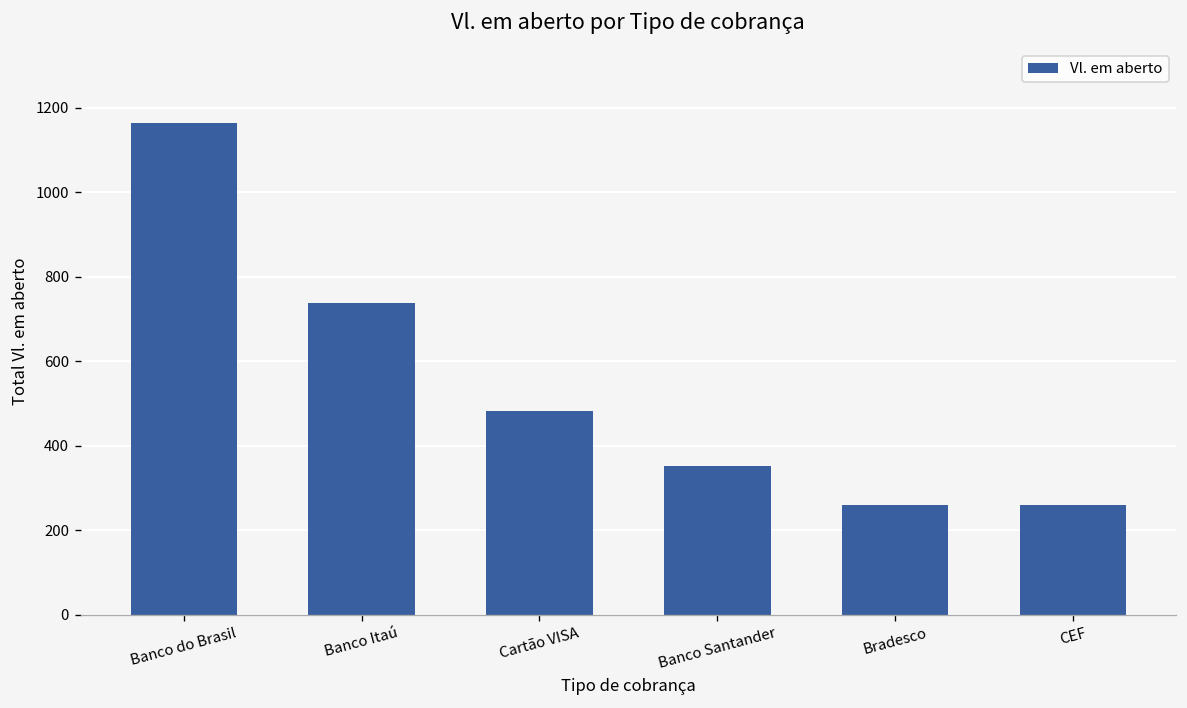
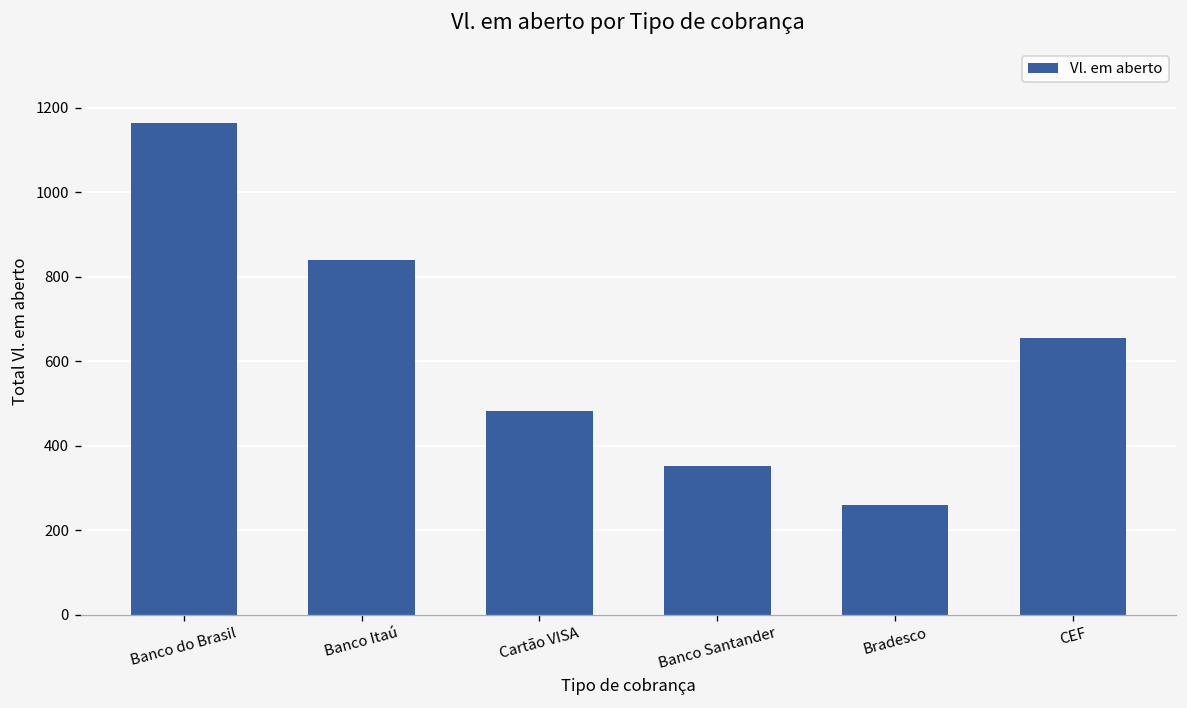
Banco Itaú: 740 -> 840
CEF: 260 -> 660
